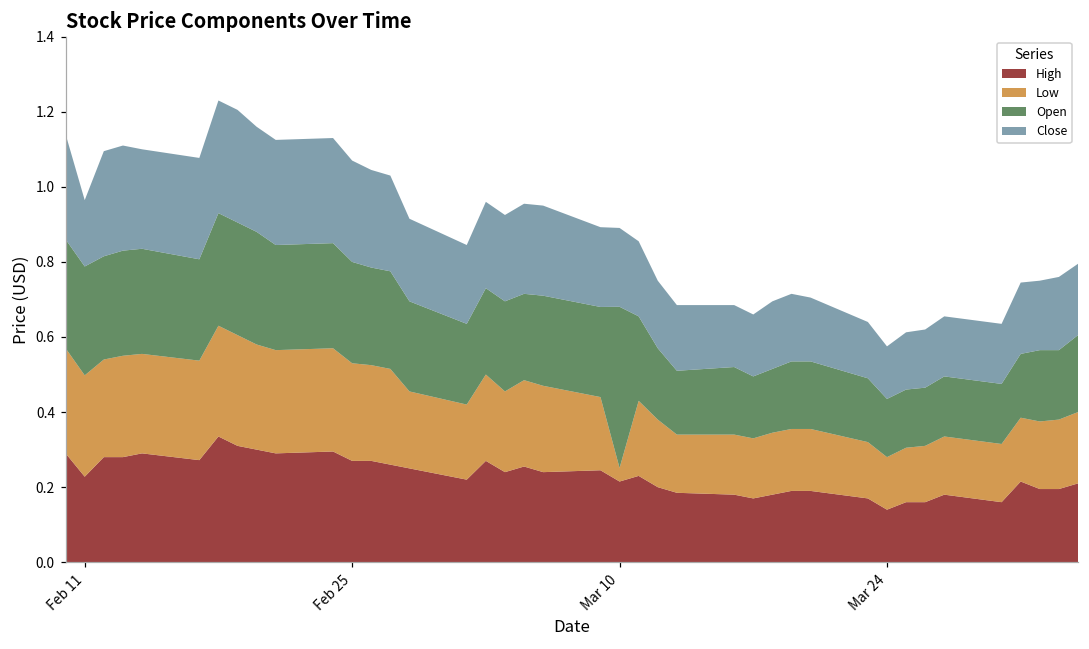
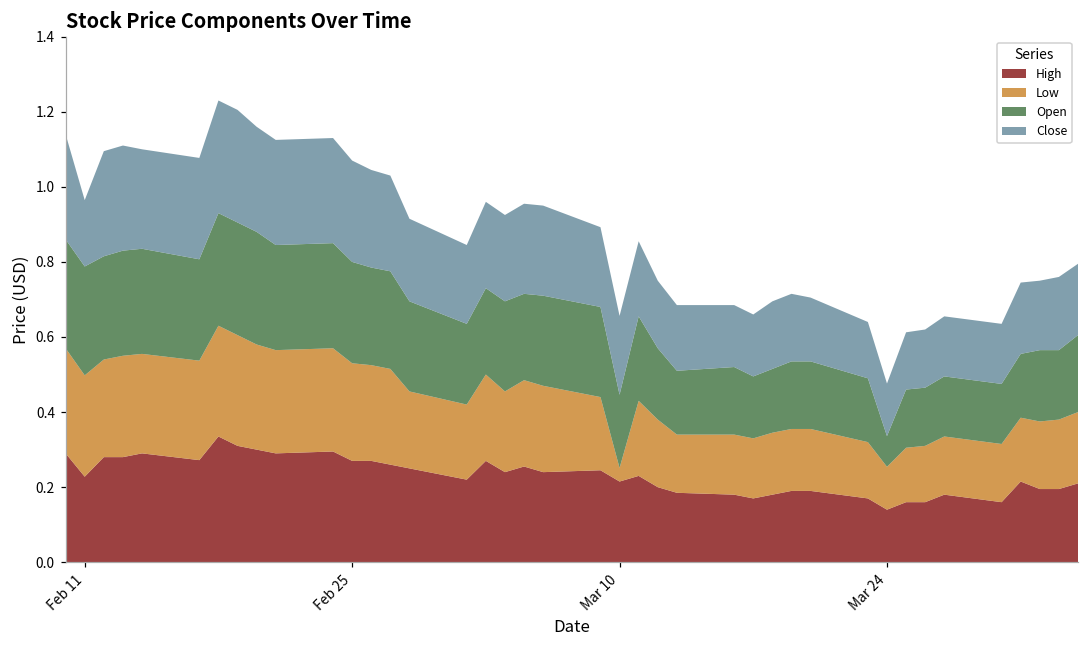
Open, Mar 10: 0.43 -> 0.19
Low, Mar 24: 0.14 -> 0.11
Open, Mar 24: 0.16 -> 0.08
